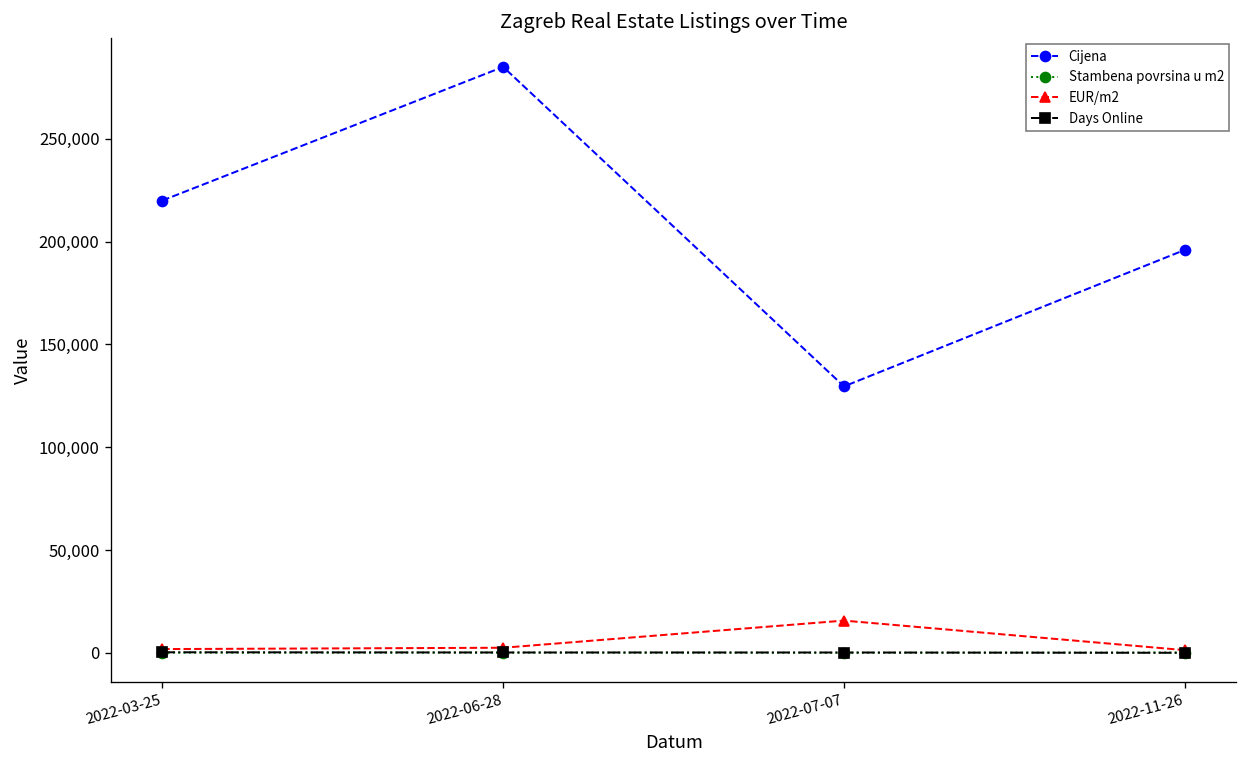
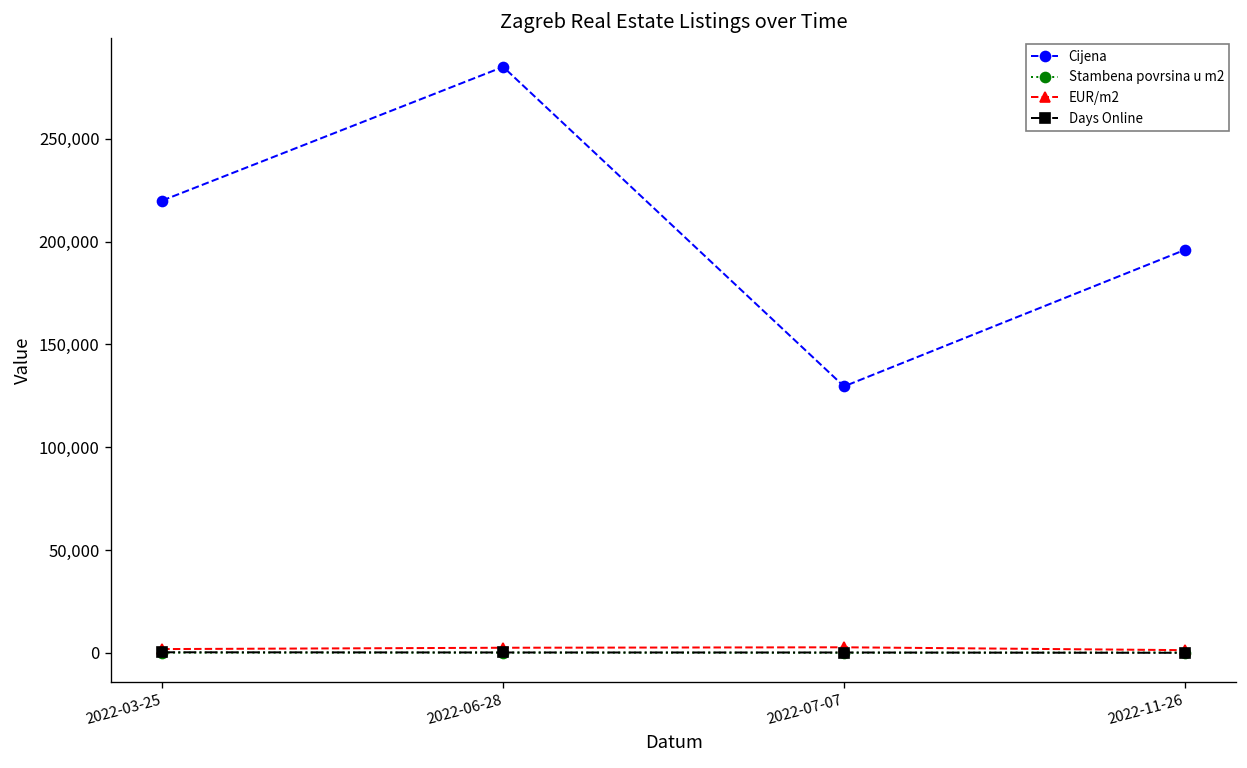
EUR/m2, 2022-07-07: 16,000 -> 3,000
